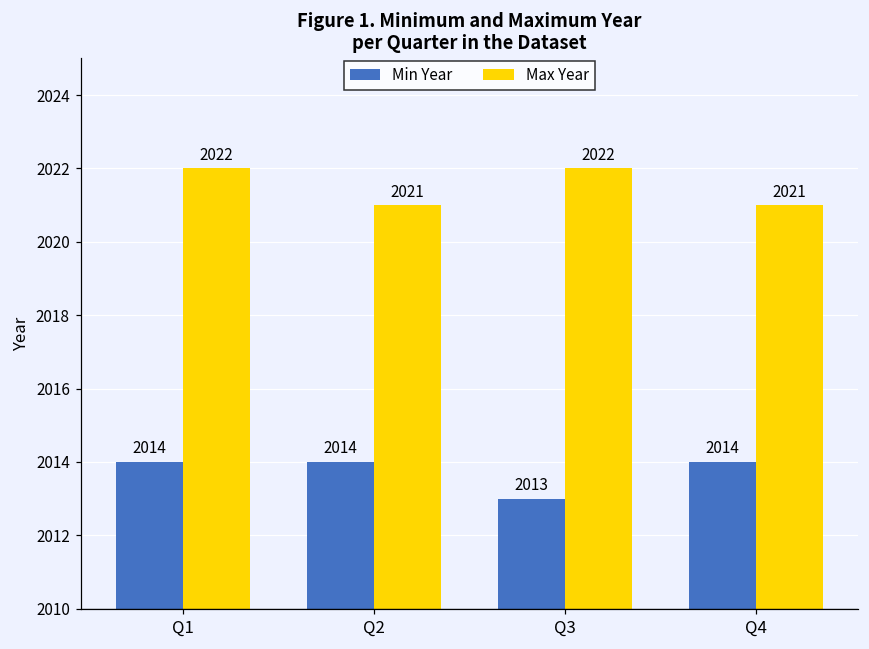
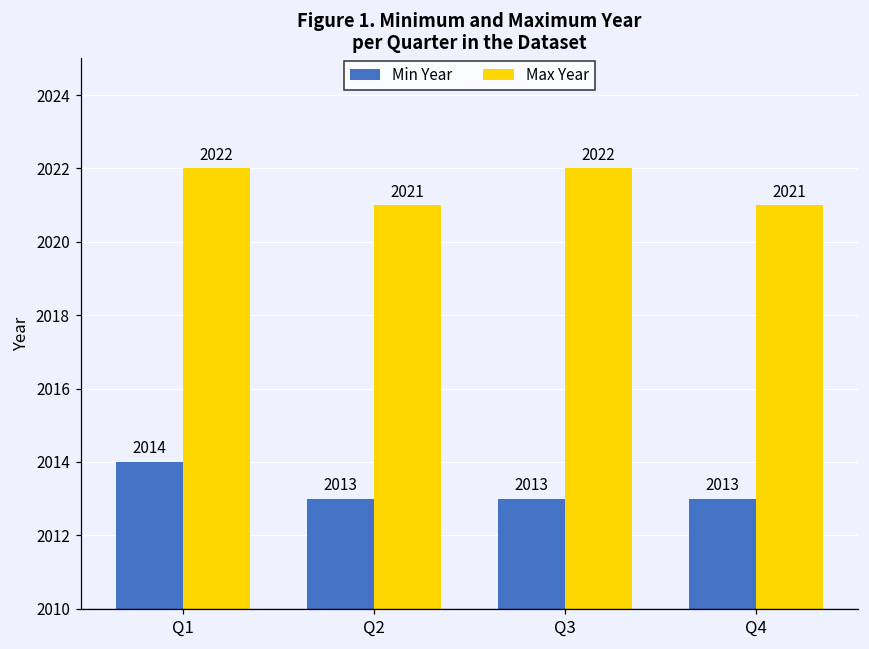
Min Year, Q2: 2014 -> 2013
Min Year, Q4: 2014 -> 2013
